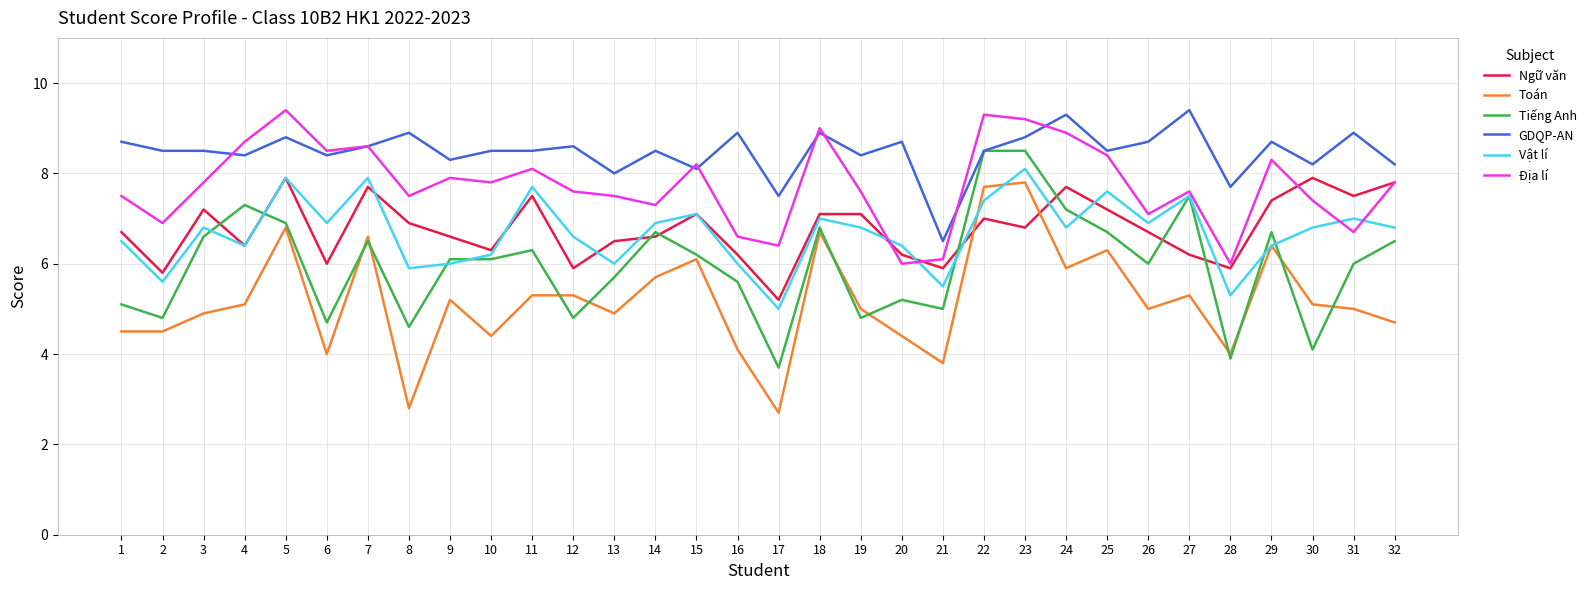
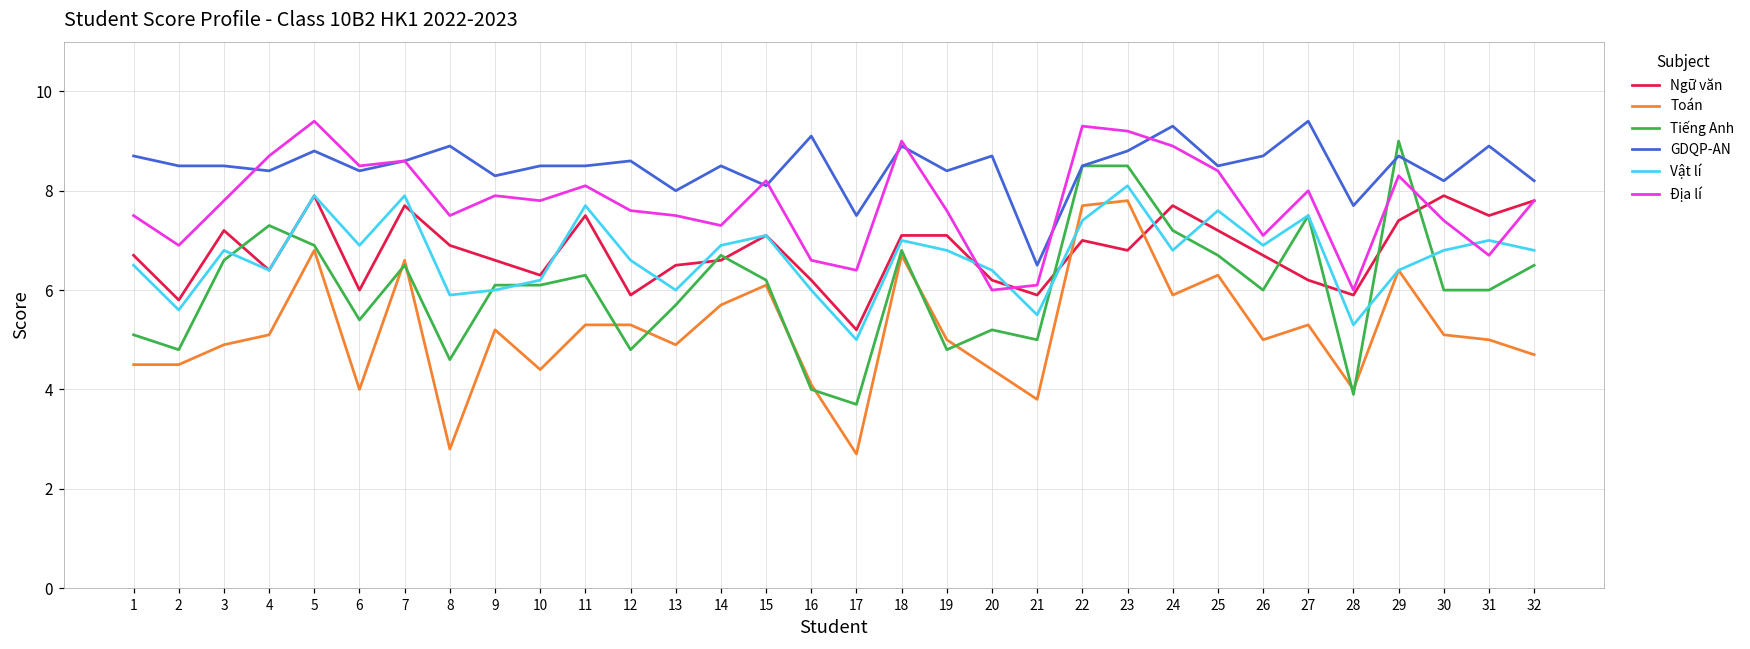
Tiếng Anh, 6: 4.7 -> 5.4
Tiếng Anh, 16: 5.6 -> 4.0
GDQP-AN, 16: 8.9 -> 9.1
Địa lí, 27: 7.6 -> 8.0
Tiếng Anh, 29: 6.7 -> 9.0
Tiếng Anh, 30: 4.1 -> 6.0
